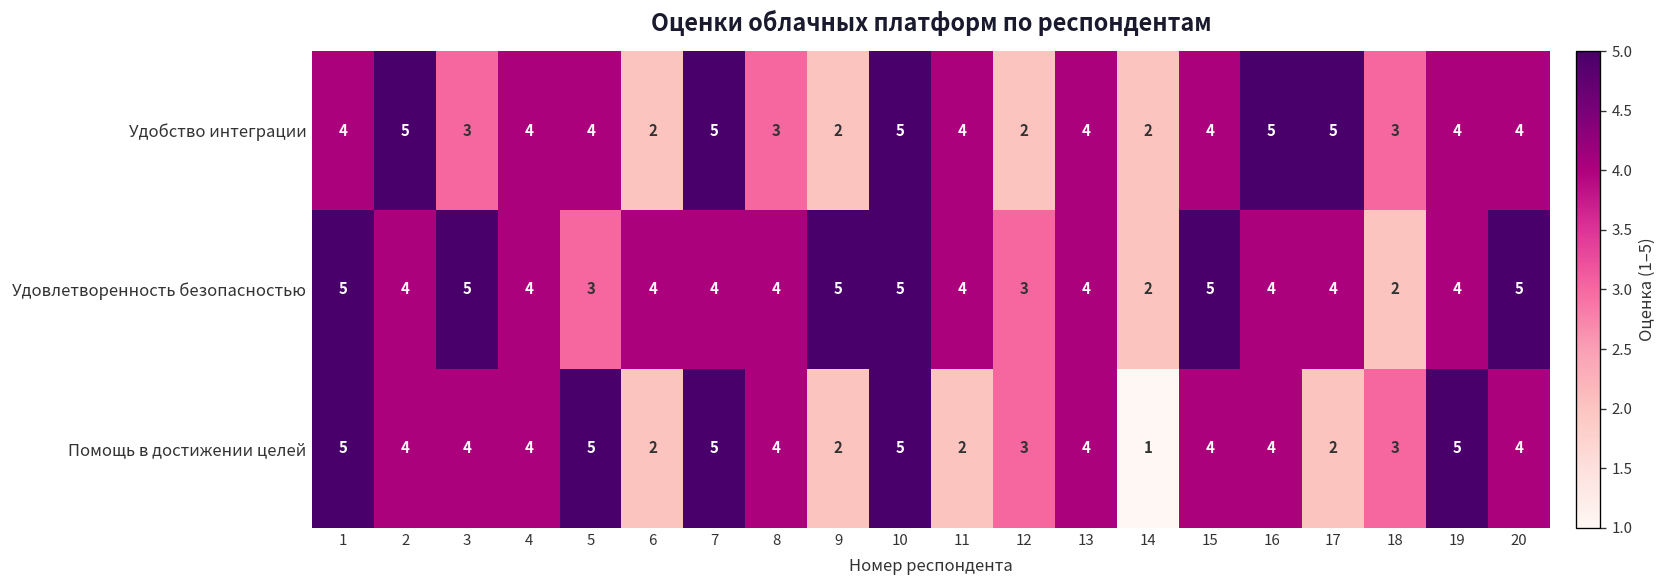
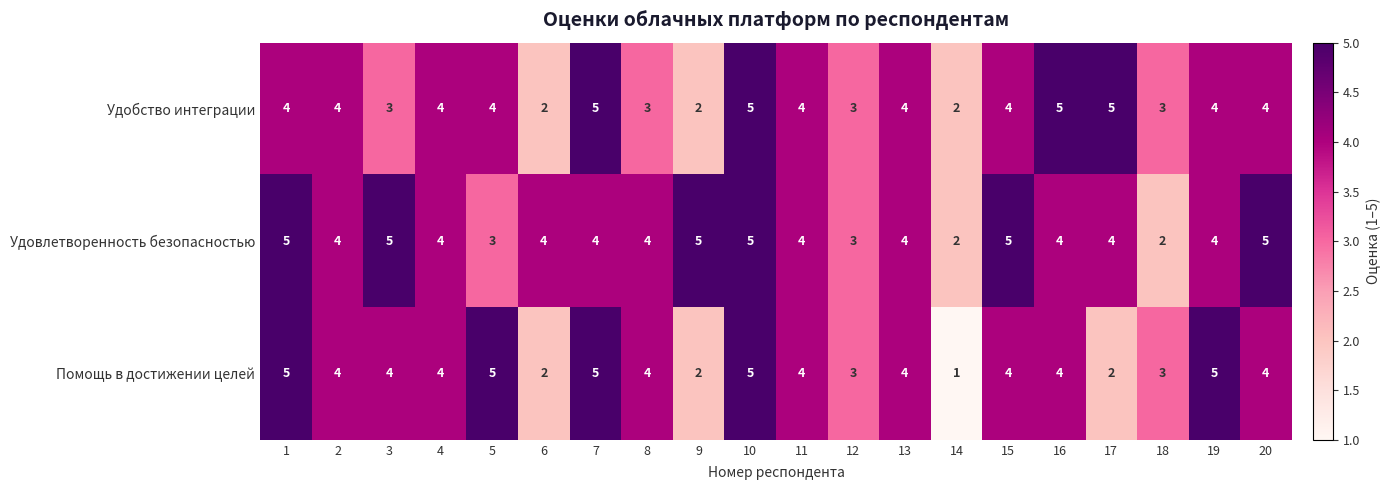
Удобство интеграции, 2: 5 -> 4
Удобство интеграции, 12: 2 -> 3
Помощь в достижении целей, 11: 2 -> 4
